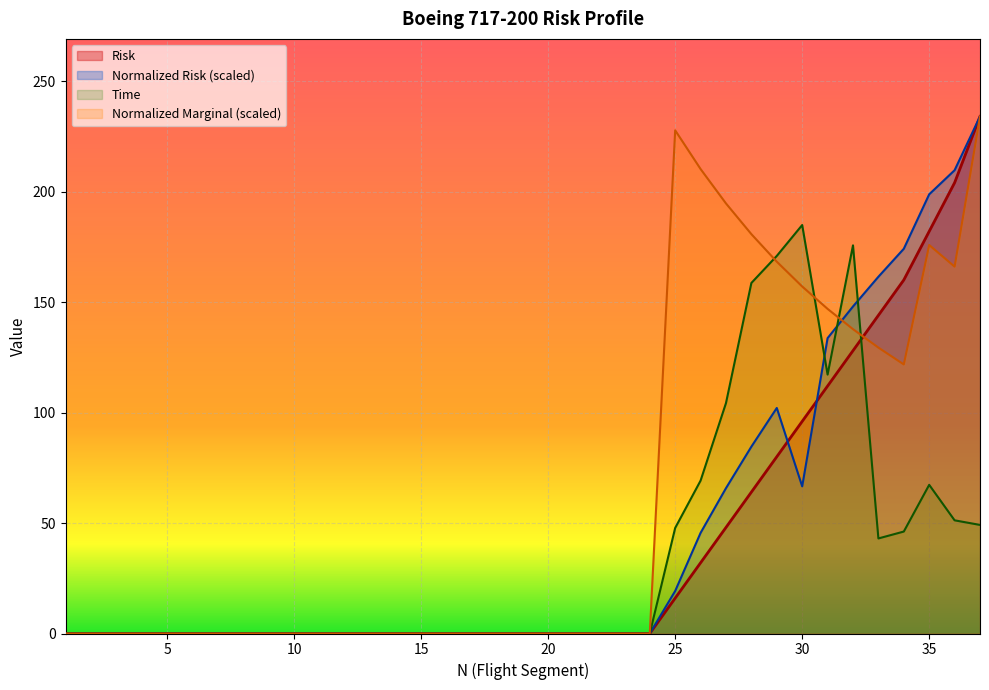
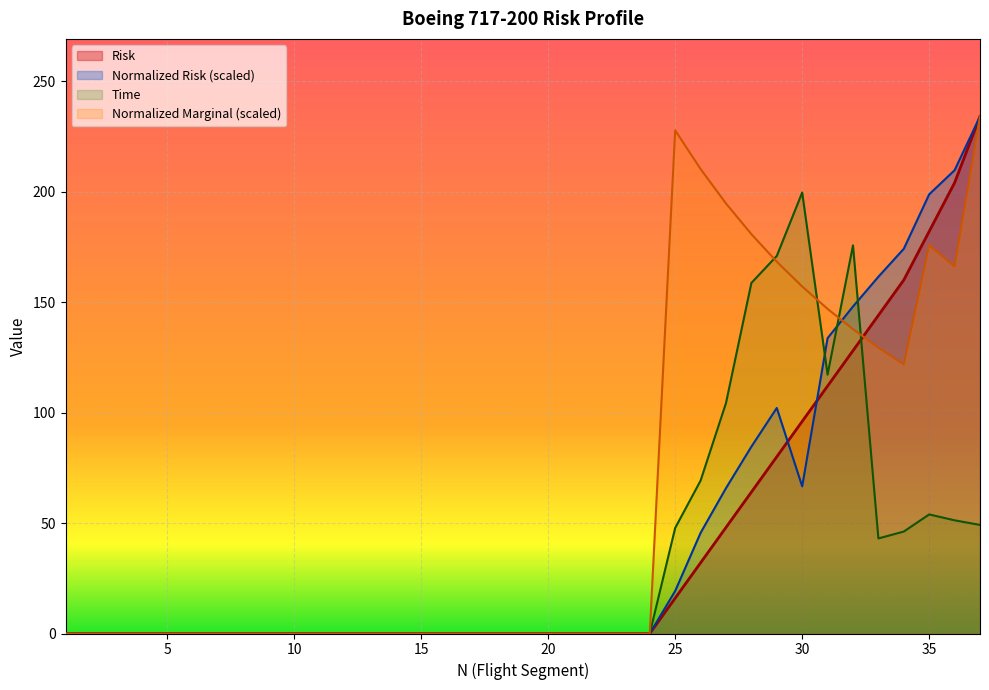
Time, 30: 185 -> 200
Time, 35: 67 -> 54
